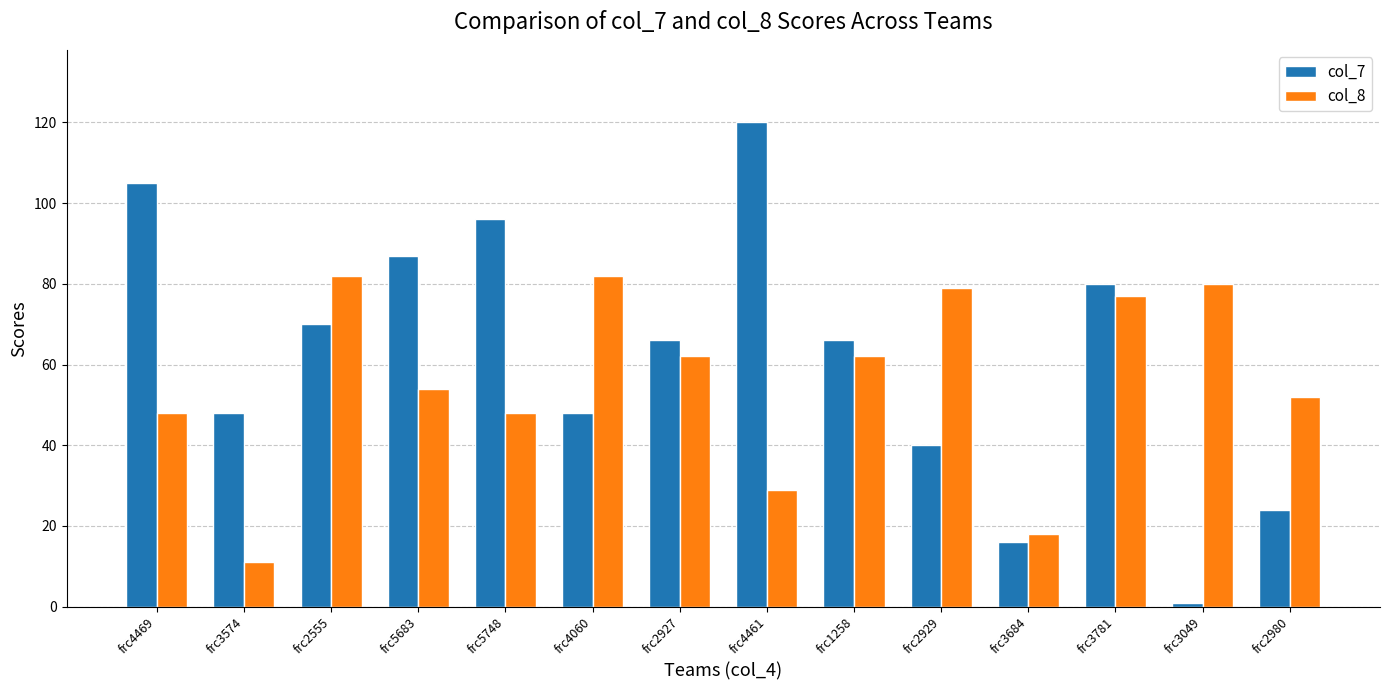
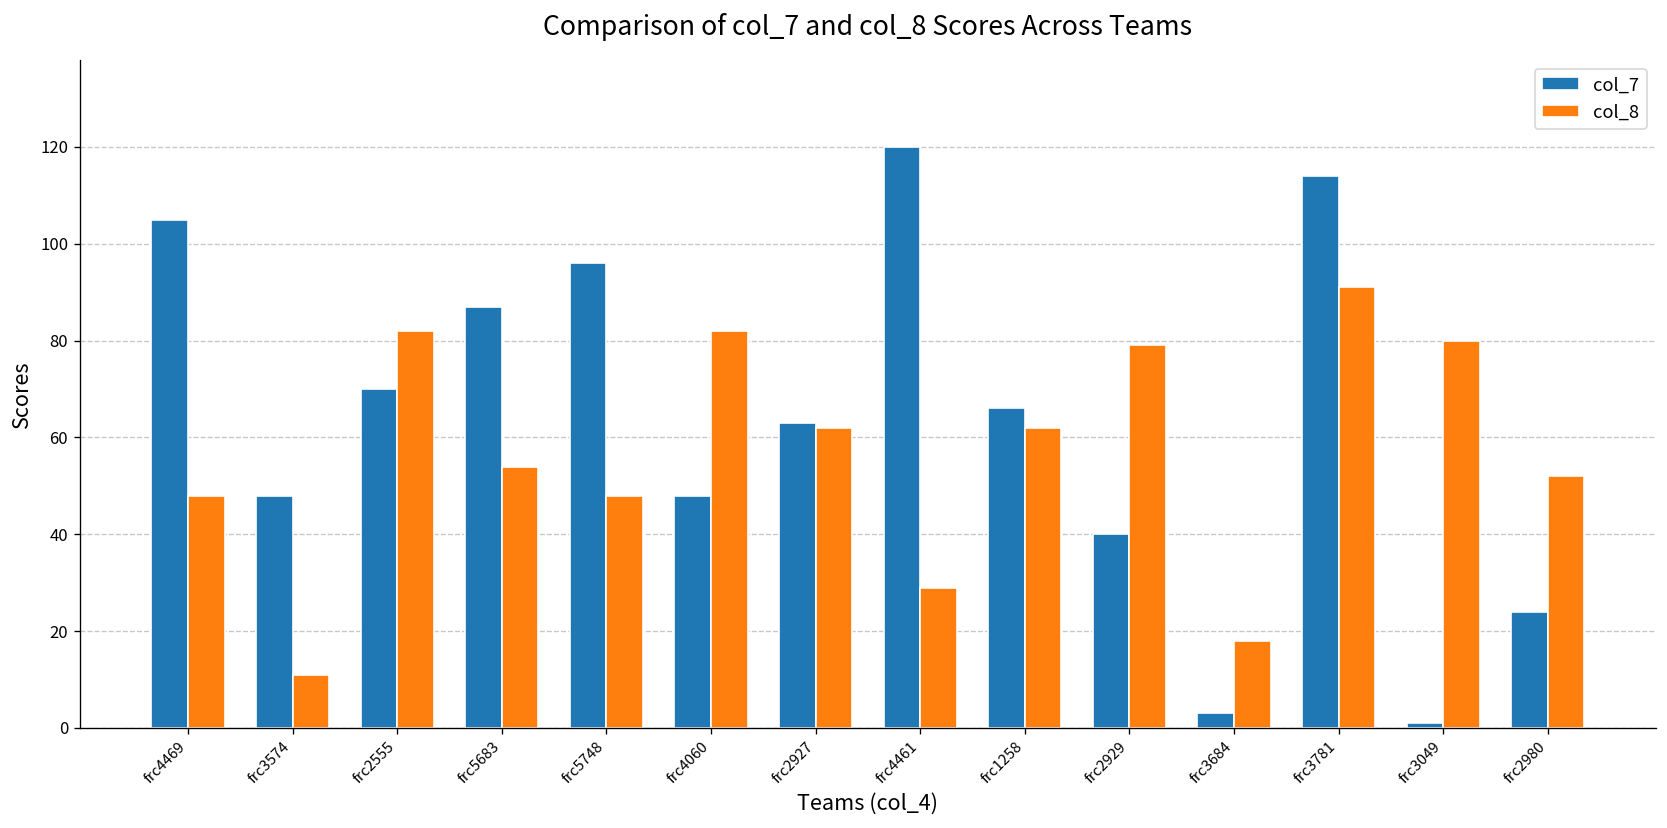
col_7, frc2927: 66 -> 63
col_7, frc3684: 16 -> 3
col_7, frc3781: 80 -> 114
col_8, frc3781: 77 -> 91
